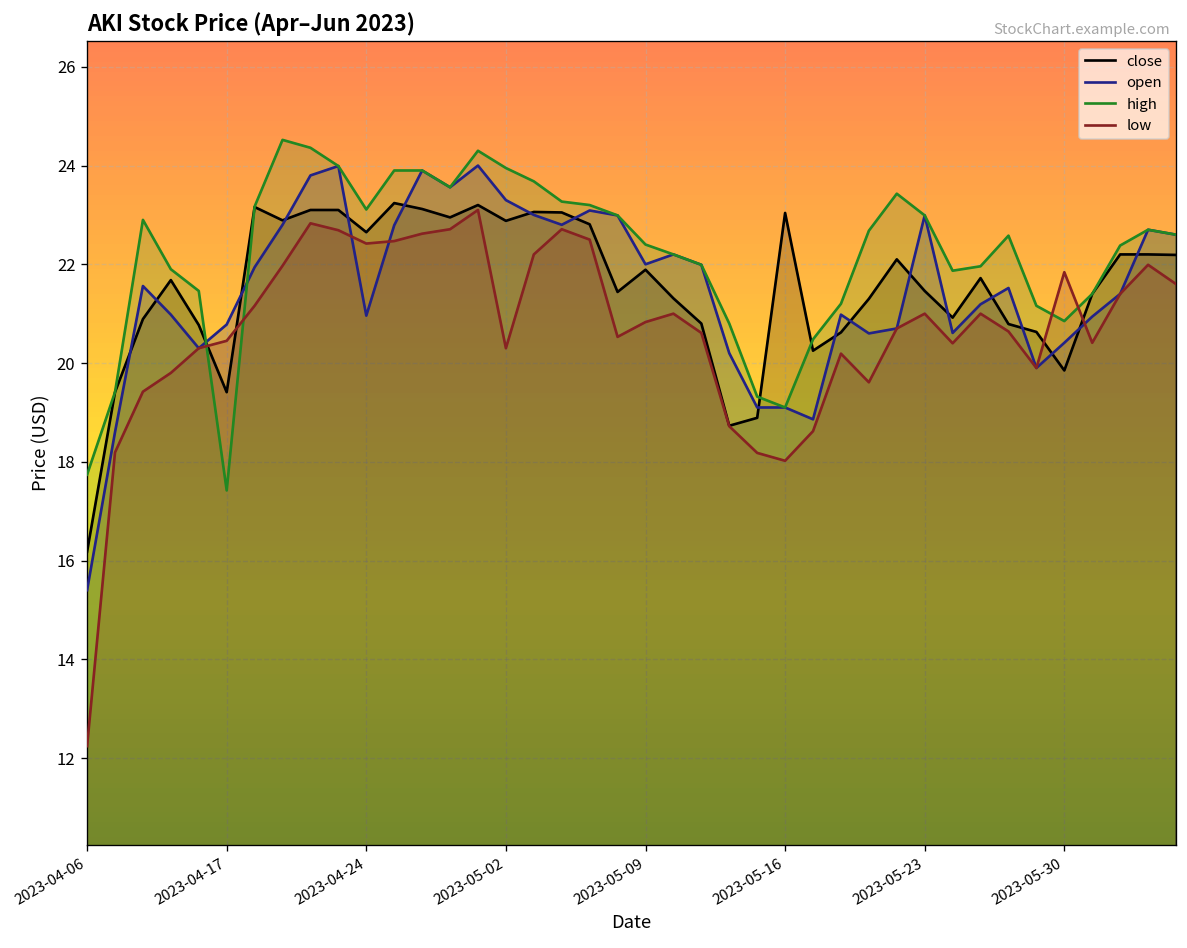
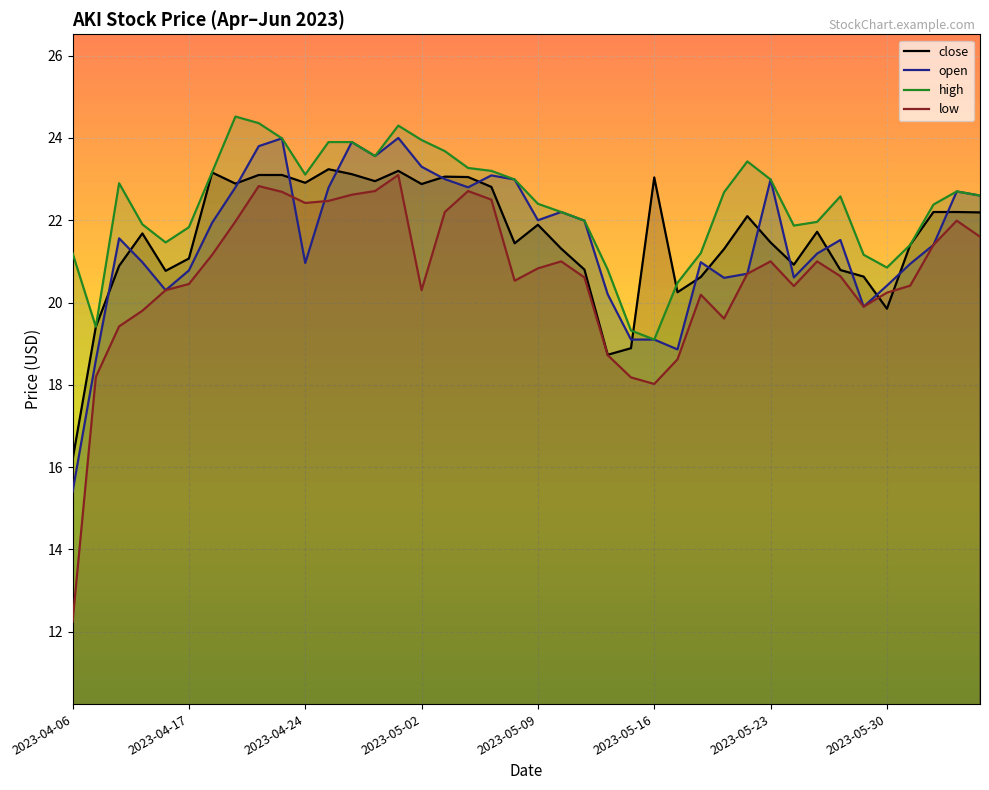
high, 2023-04-06: 17.7 -> 21.2
close, 2023-04-17: 19.4 -> 21.1
high, 2023-04-17: 17.4 -> 21.8
close, 2023-04-24: 22.7 -> 22.9
low, 2023-05-30: 21.8 -> 20.2
